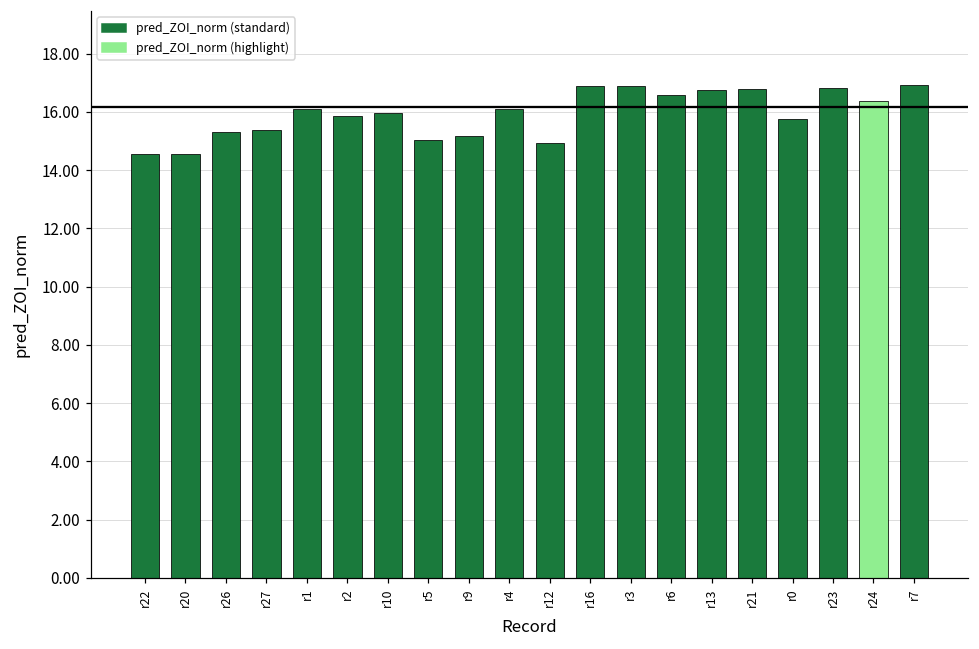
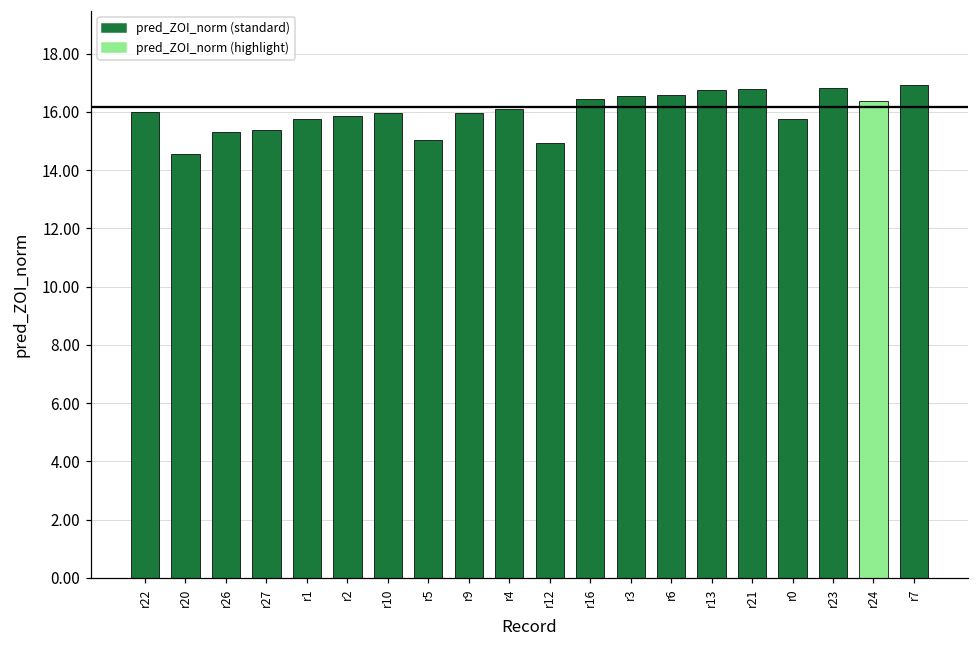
r22: 14.6 -> 16.0
r1: 16.1 -> 15.8
r9: 15.2 -> 16.0
r16: 16.9 -> 16.5
r3: 16.9 -> 16.6
